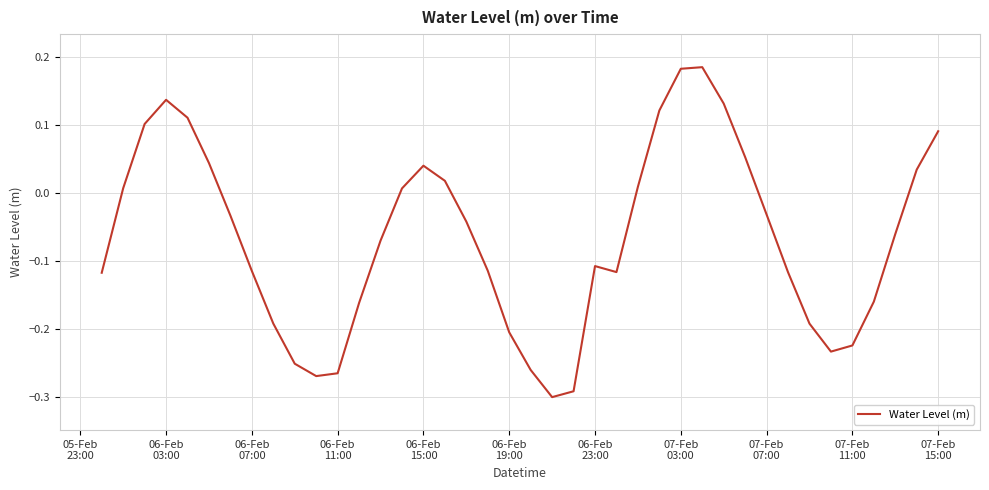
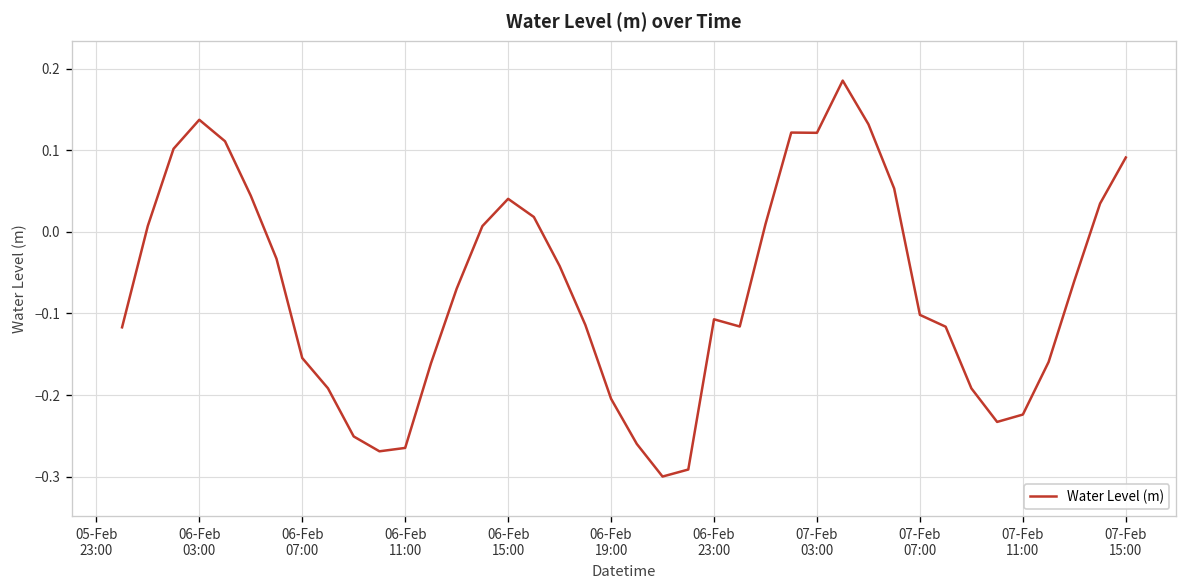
06-Feb 07:00: -0.11 -> -0.15
07-Feb 03:00: 0.18 -> 0.12
07-Feb 07:00: -0.03 -> -0.10
